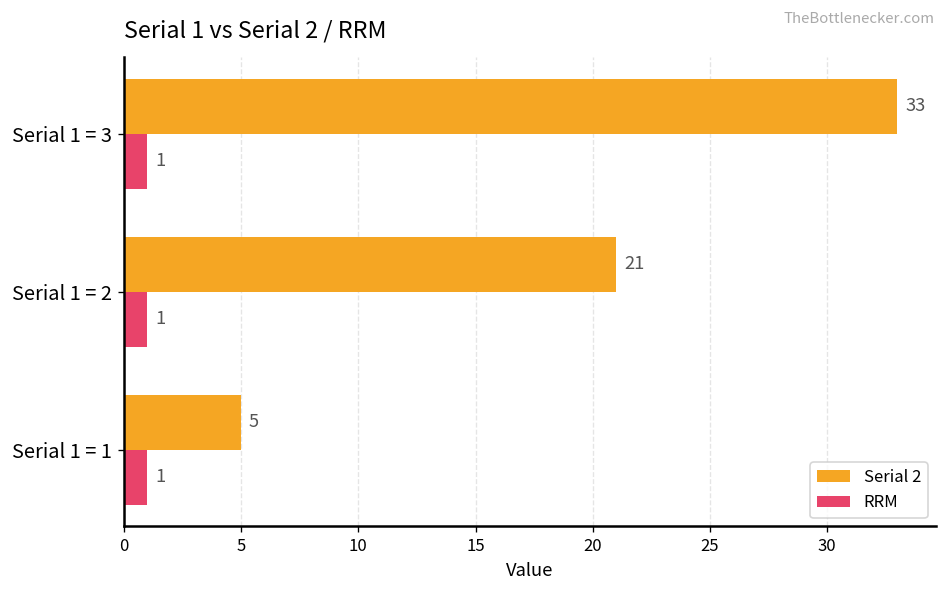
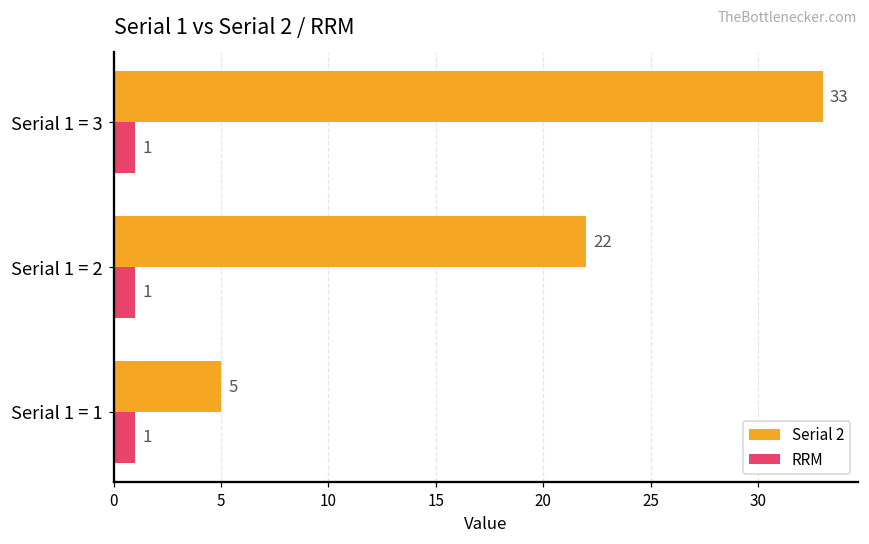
Serial 2, Serial 1 = 2: 21 -> 22
